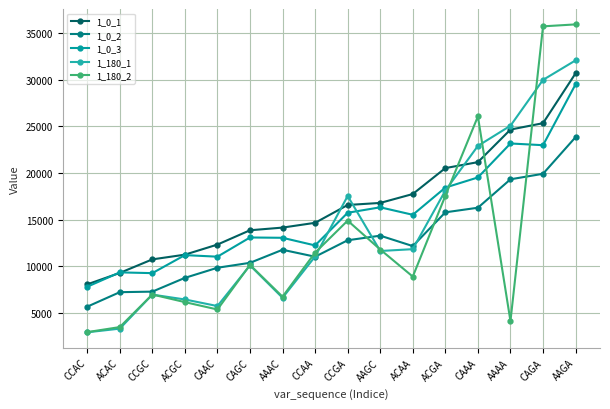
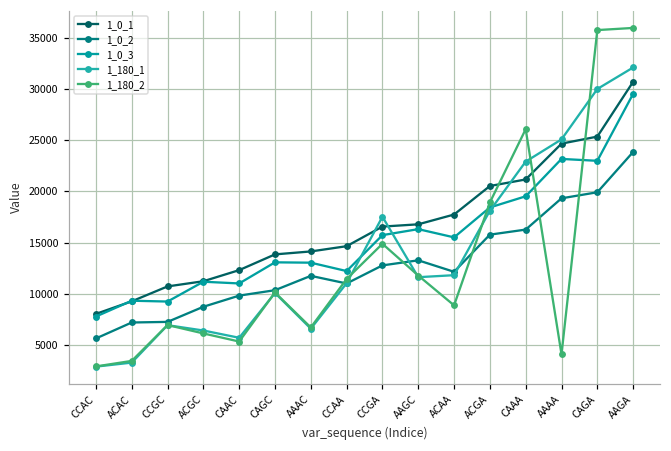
1_180_2, ACGA: 18000 -> 19000
